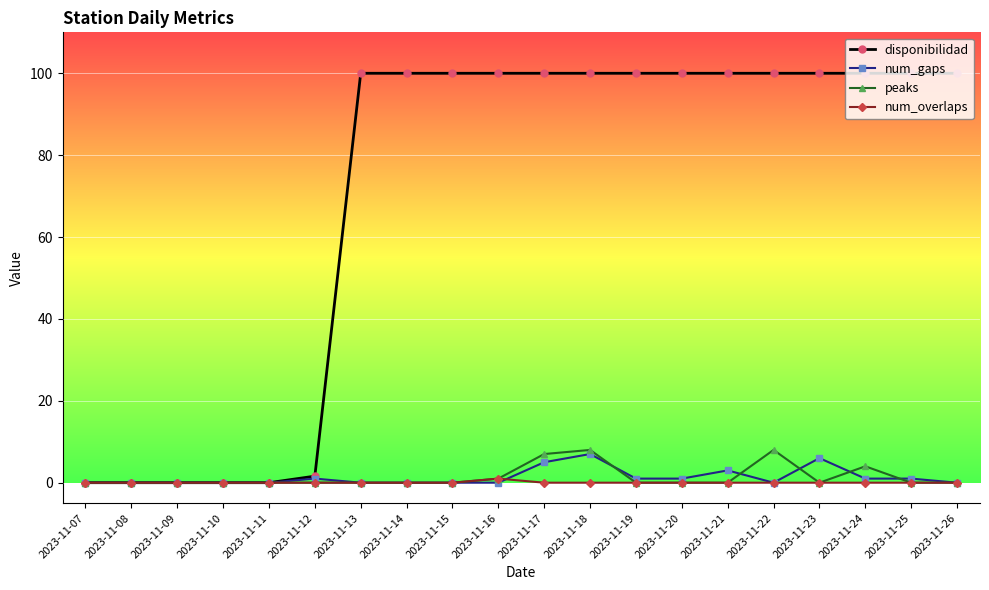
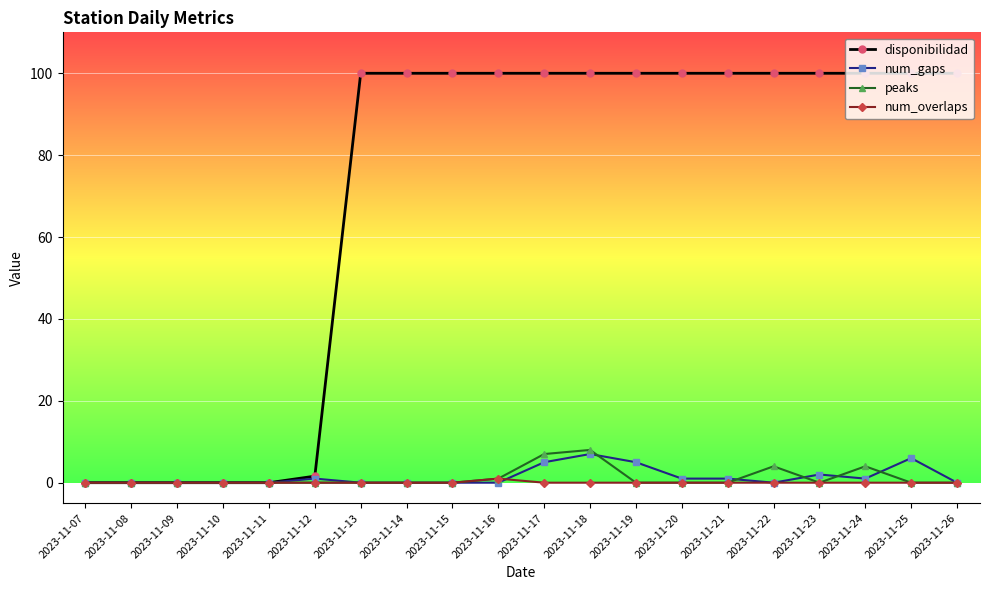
num_gaps, 2023-11-19: 1 -> 5
num_gaps, 2023-11-21: 3 -> 1
peaks, 2023-11-22: 8 -> 4
num_gaps, 2023-11-23: 6 -> 2
num_gaps, 2023-11-25: 1 -> 6
